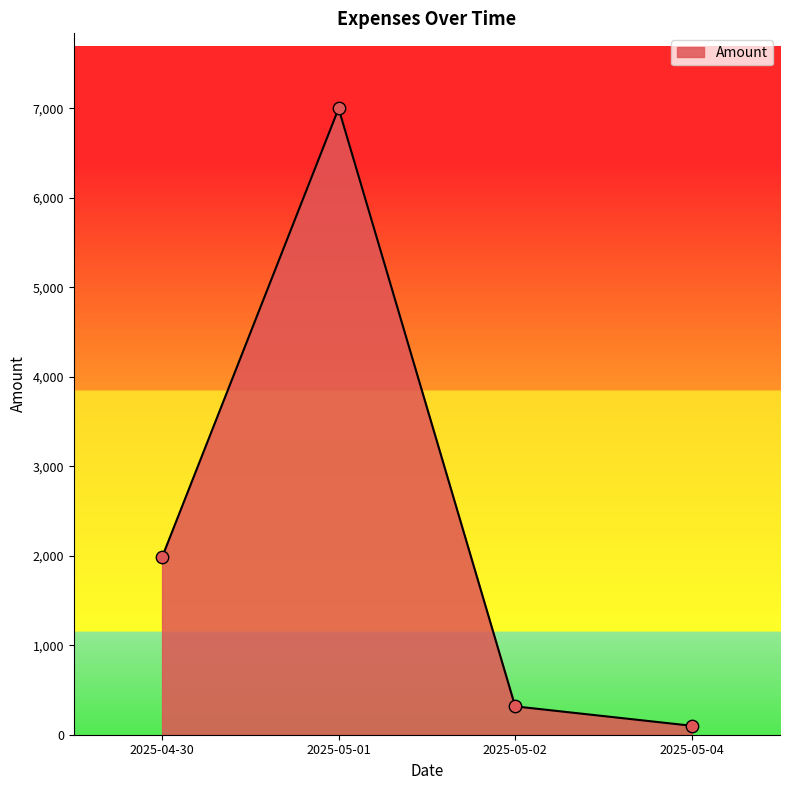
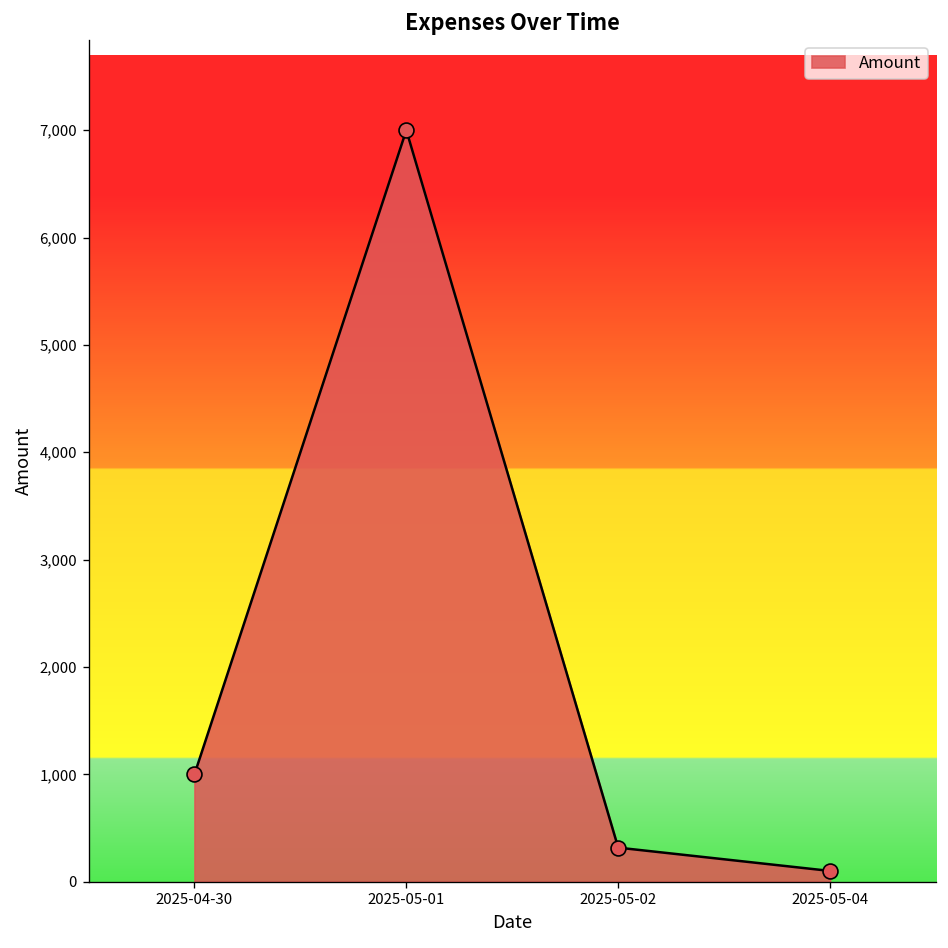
2025-04-30: 2,000 -> 1,000
